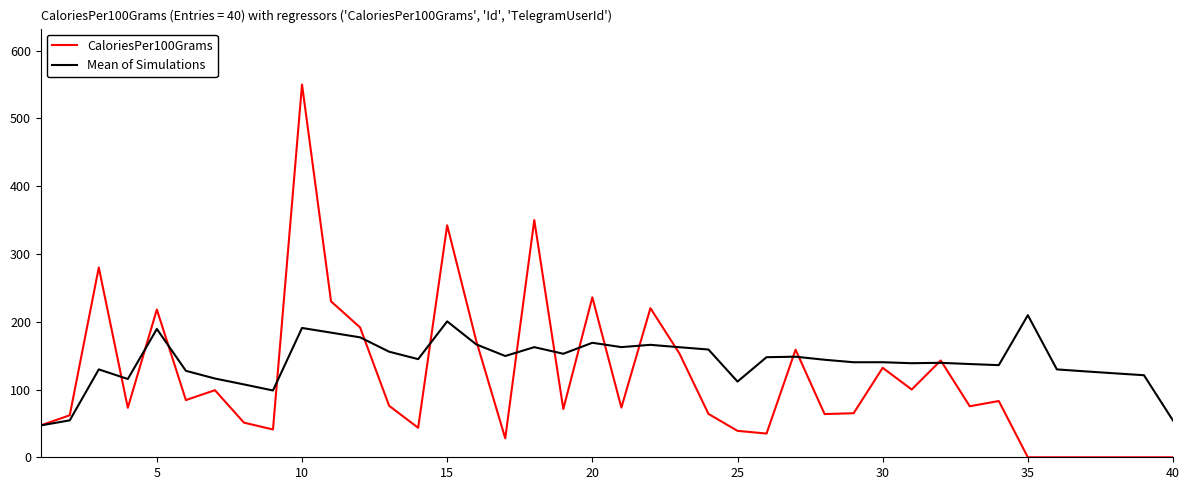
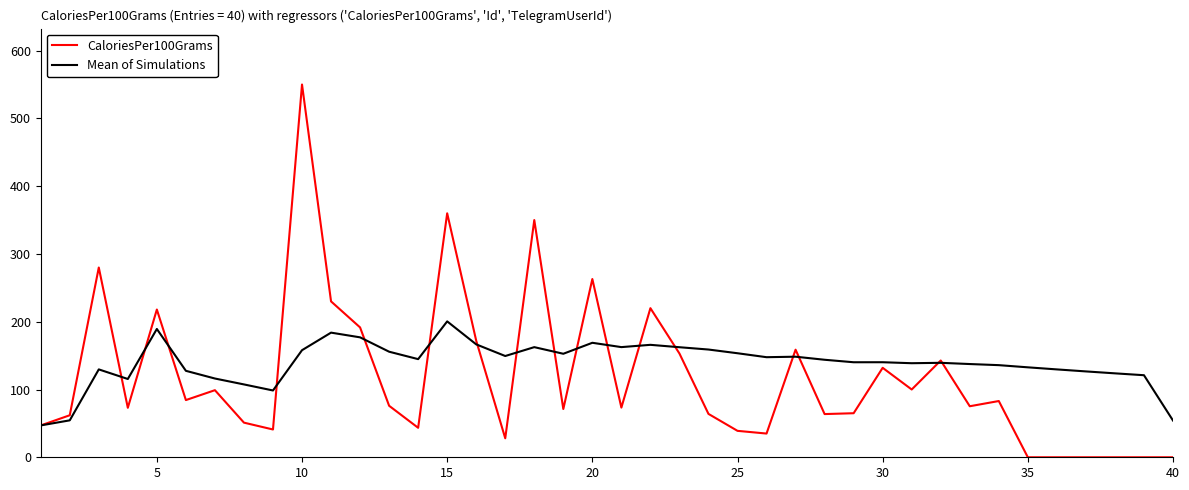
Mean of Simulations, 10: 190 -> 160
CaloriesPer100Grams, 15: 340 -> 360
CaloriesPer100Grams, 20: 240 -> 260
Mean of Simulations, 25: 110 -> 150
Mean of Simulations, 35: 210 -> 130
